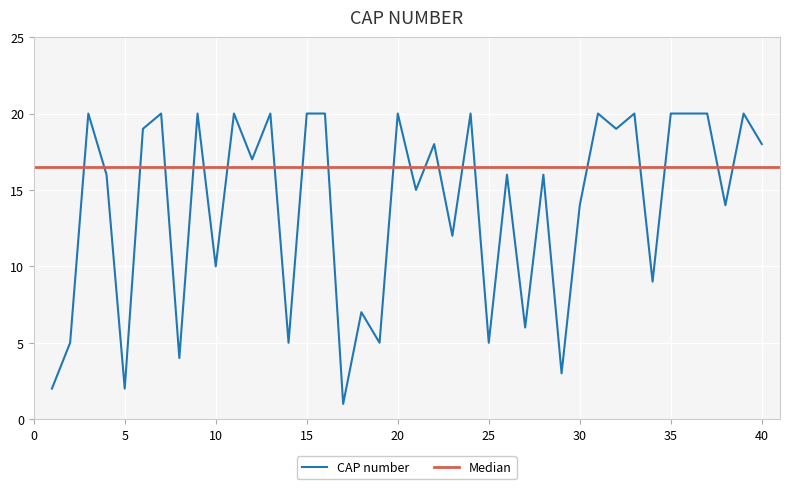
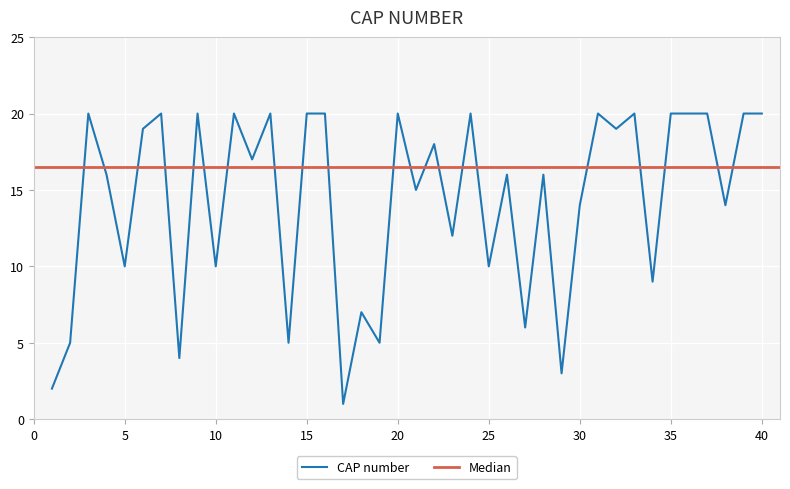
5: 2 -> 10
25: 5 -> 10
40: 18 -> 20
